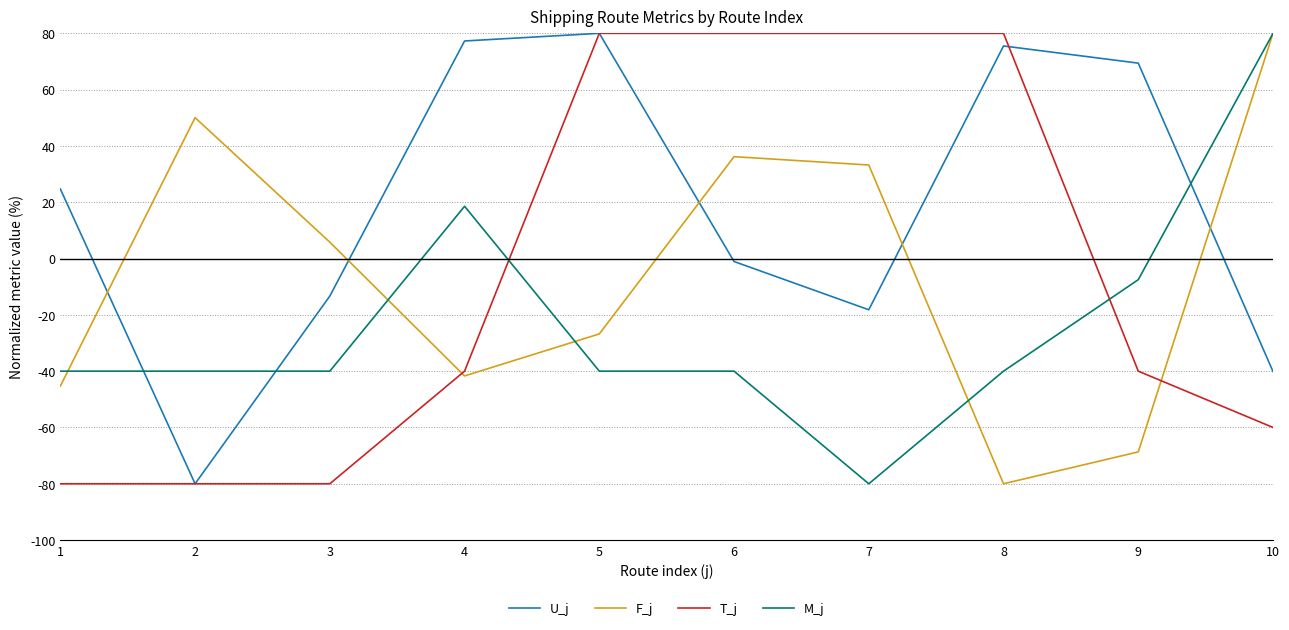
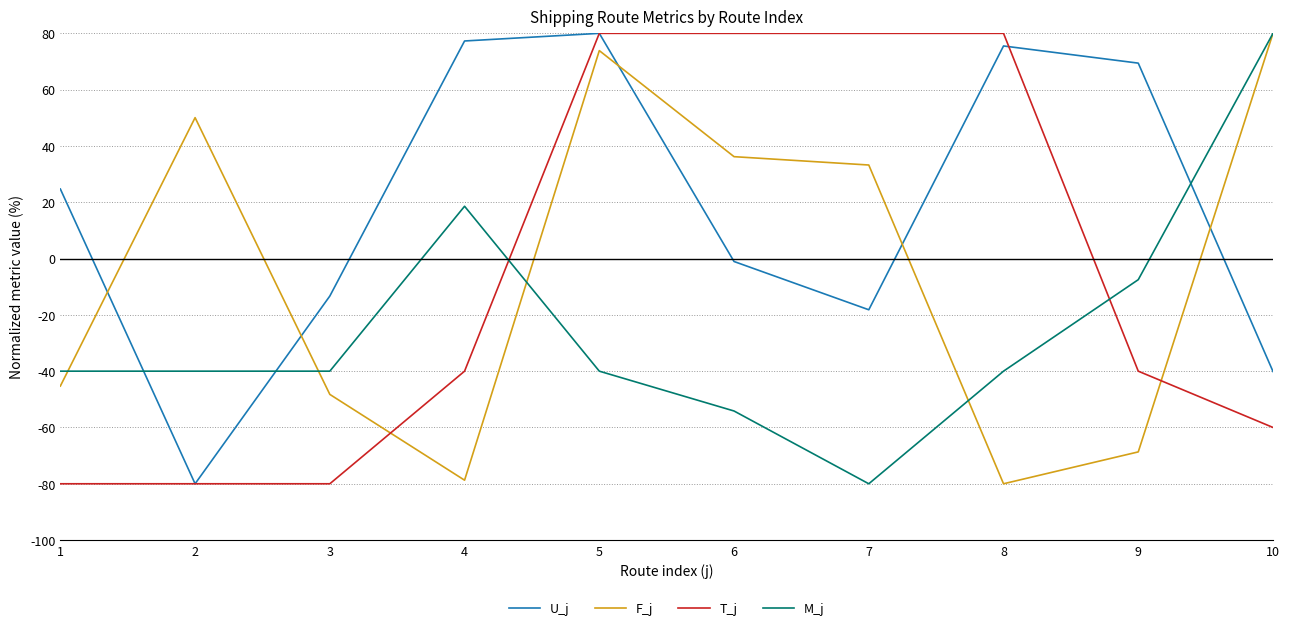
F_j, 3: 6 -> -48
F_j, 4: -42 -> -79
F_j, 5: -27 -> 74
M_j, 6: -40 -> -54
